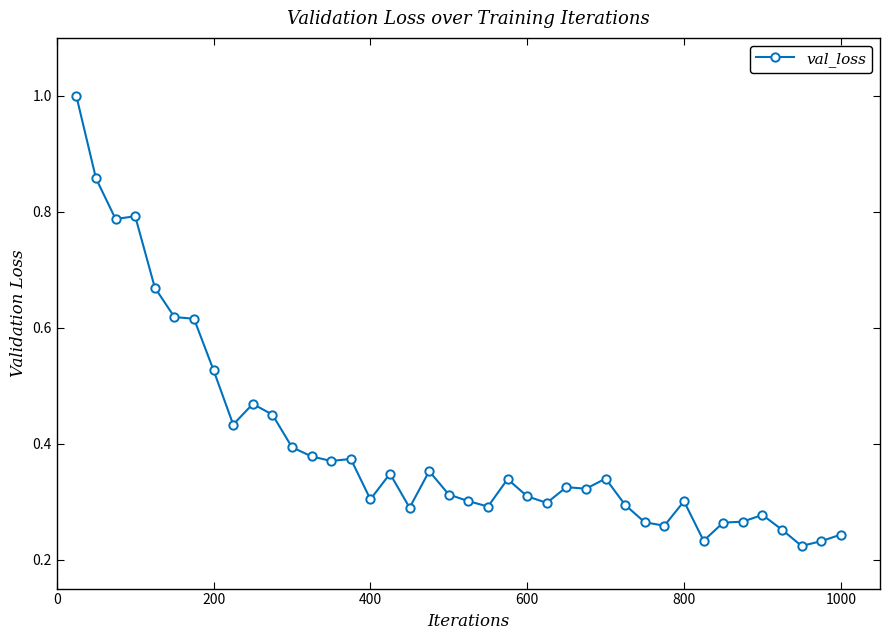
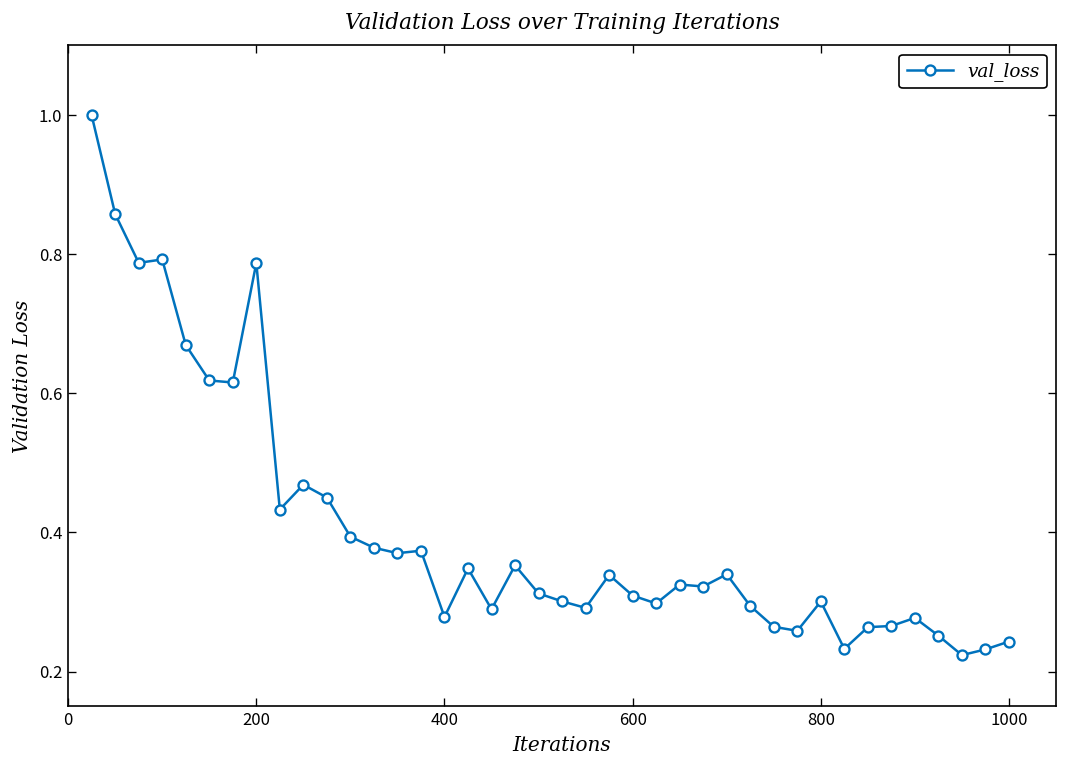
200: 0.53 -> 0.79
400: 0.30 -> 0.28
